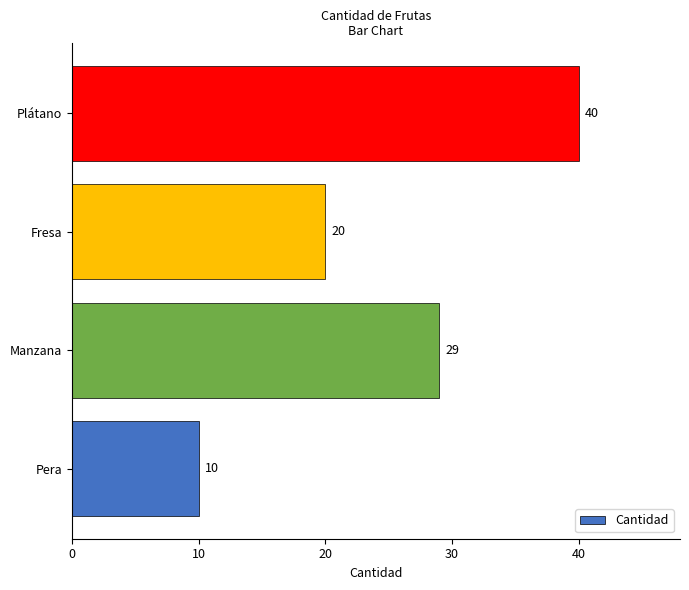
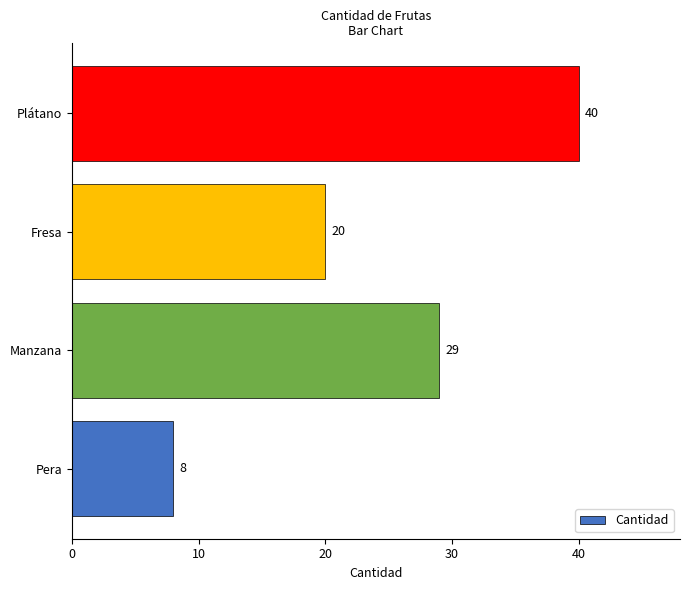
Pera: 10 -> 8
